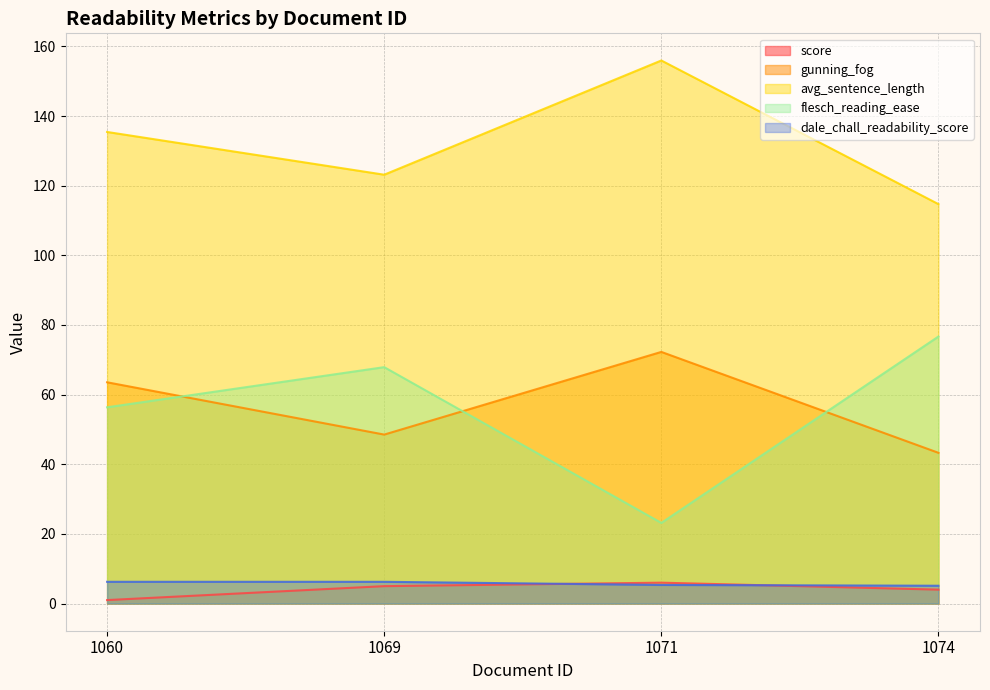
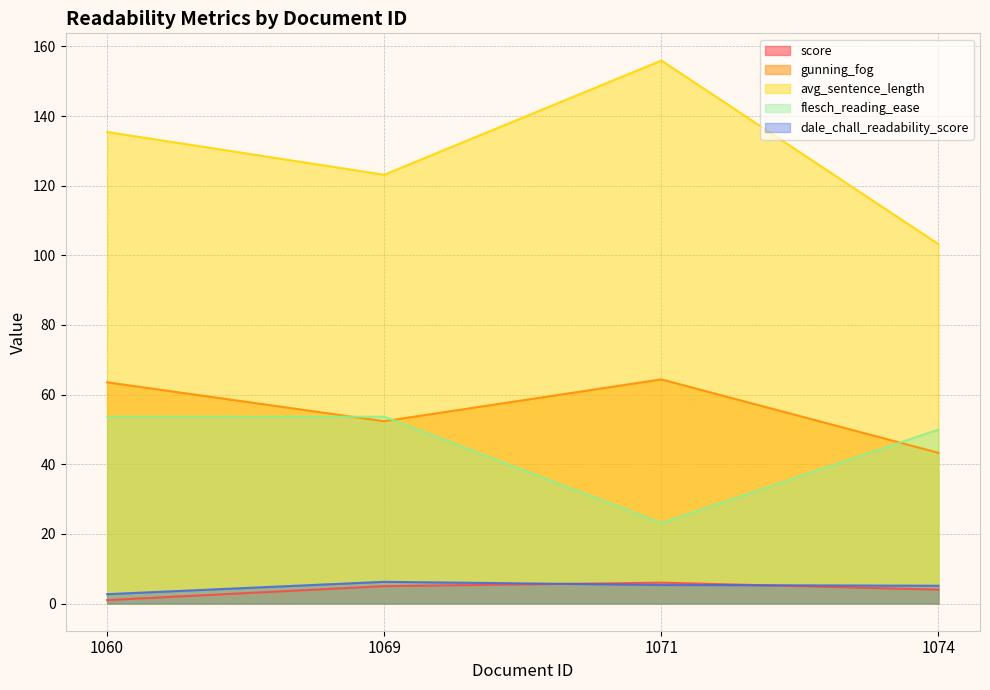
flesch_reading_ease, 1060: 56 -> 54
dale_chall_readability_score, 1060: 6 -> 3
gunning_fog, 1069: 49 -> 52
flesch_reading_ease, 1069: 68 -> 54
gunning_fog, 1071: 72 -> 64
avg_sentence_length, 1074: 115 -> 103
flesch_reading_ease, 1074: 77 -> 50
